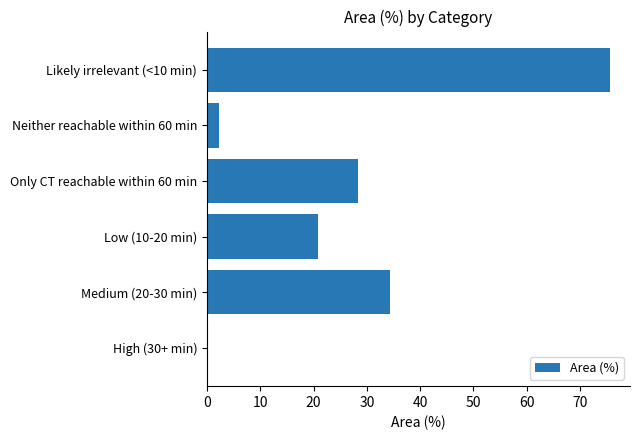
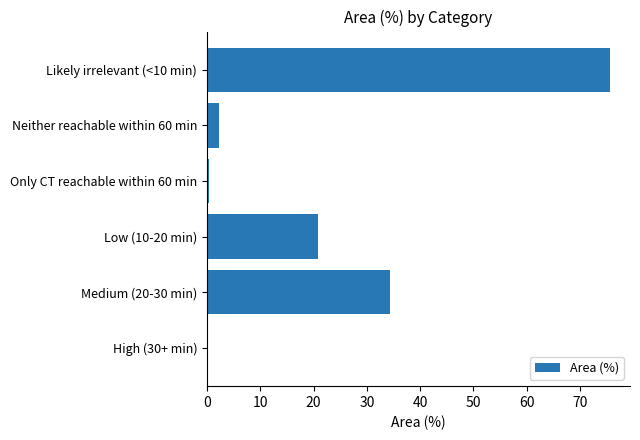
Only CT reachable within 60 min: 28 -> 0
